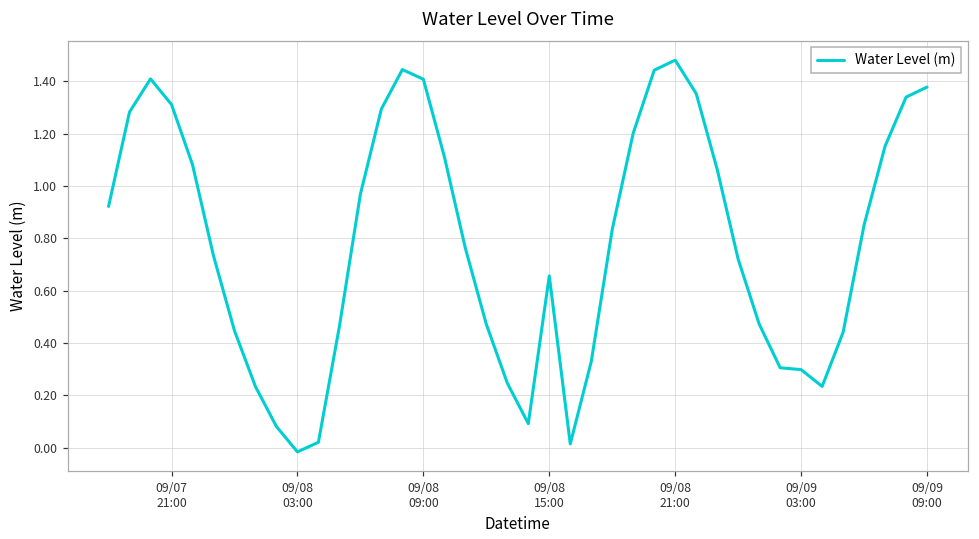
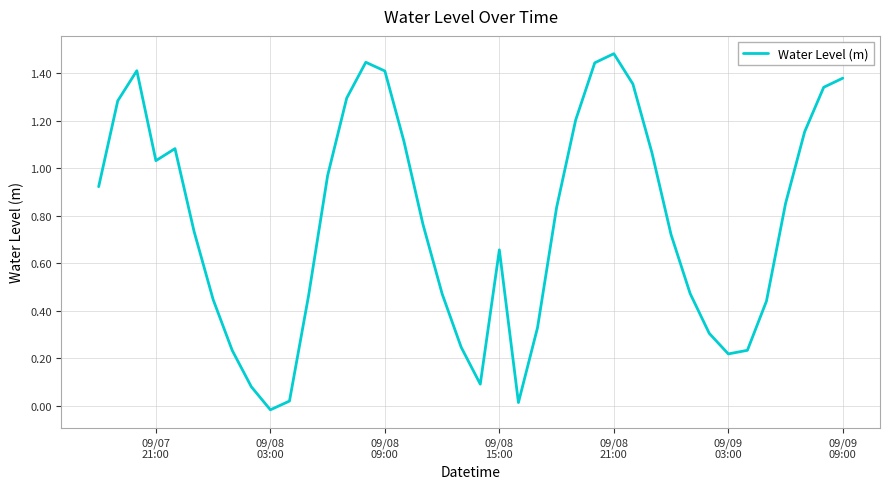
09/07 21:00: 1.31 -> 1.03
09/09 03:00: 0.30 -> 0.22
